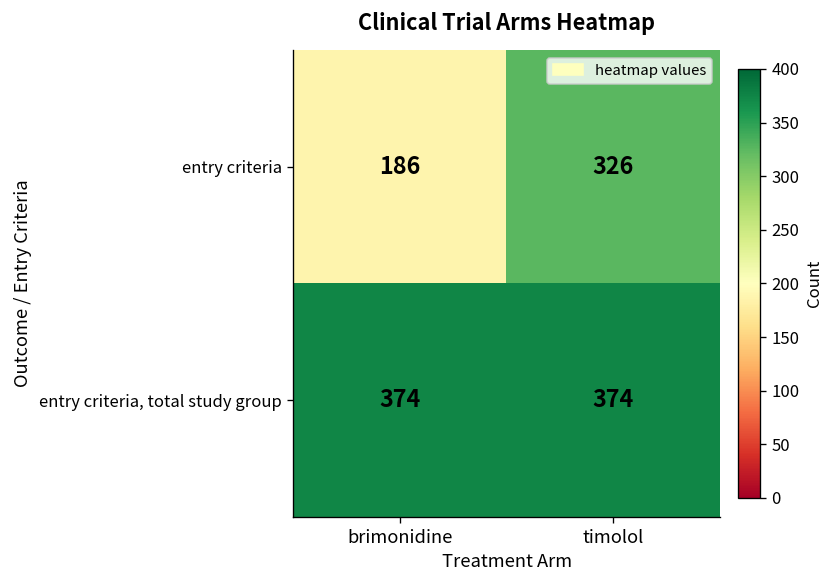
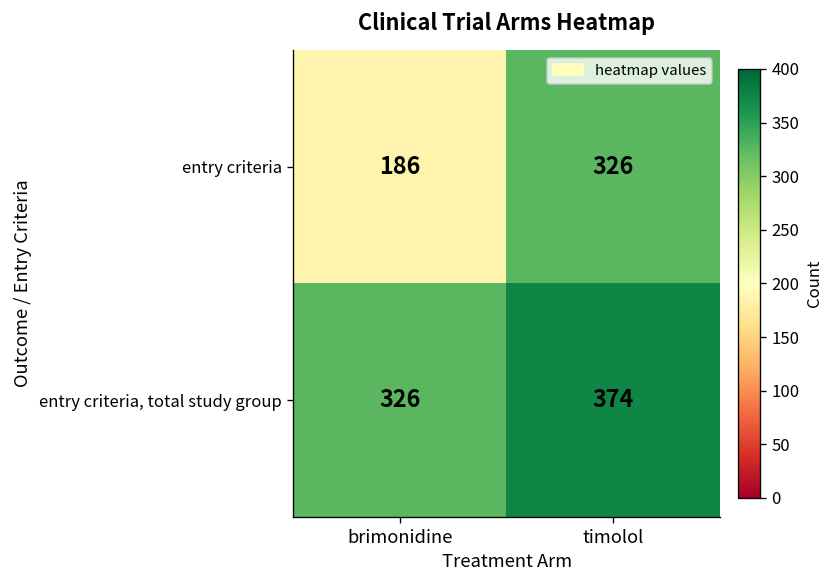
entry criteria, total study group, brimonidine: 374 -> 326
